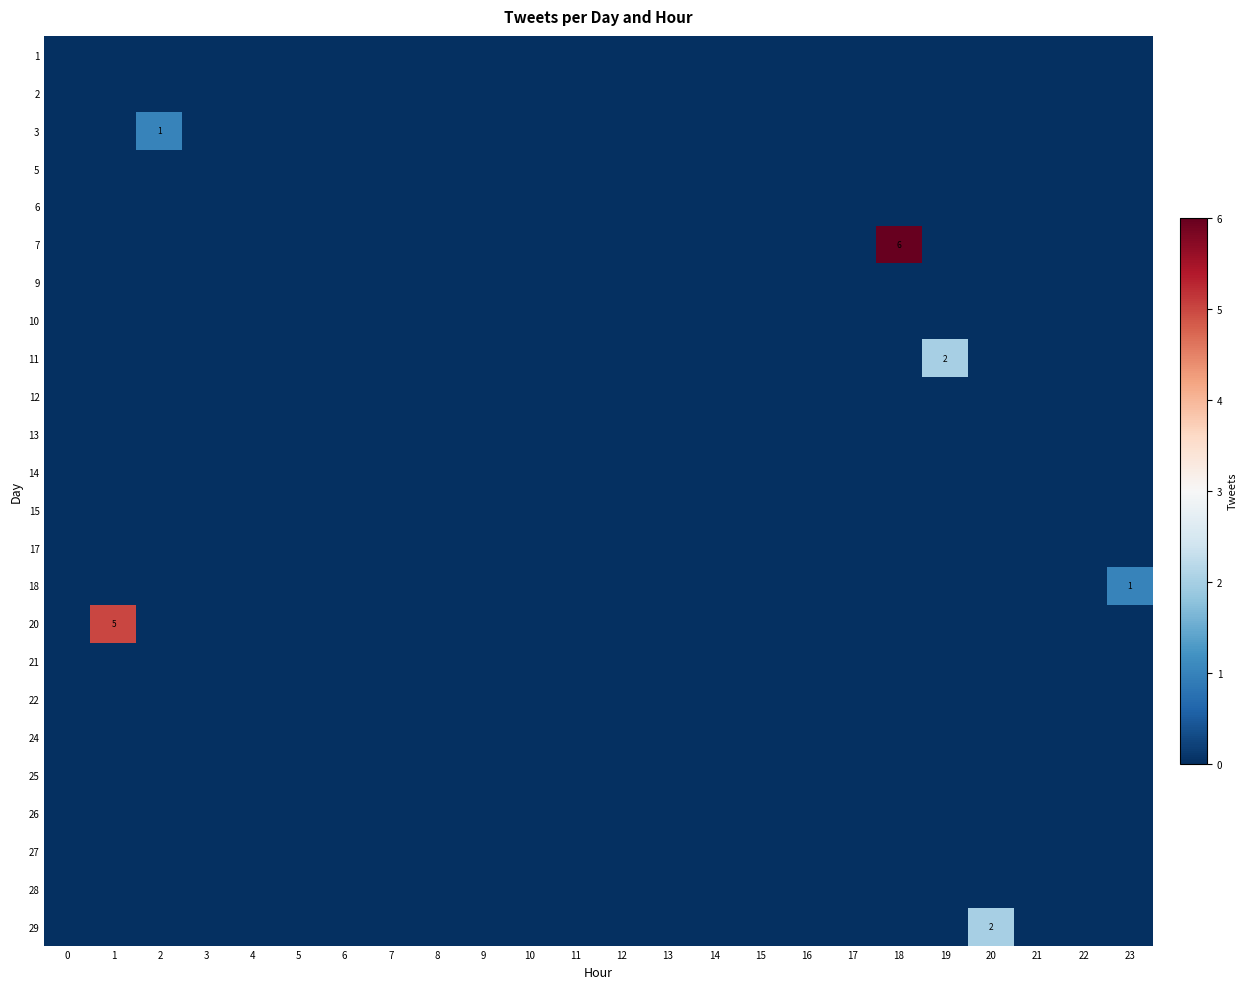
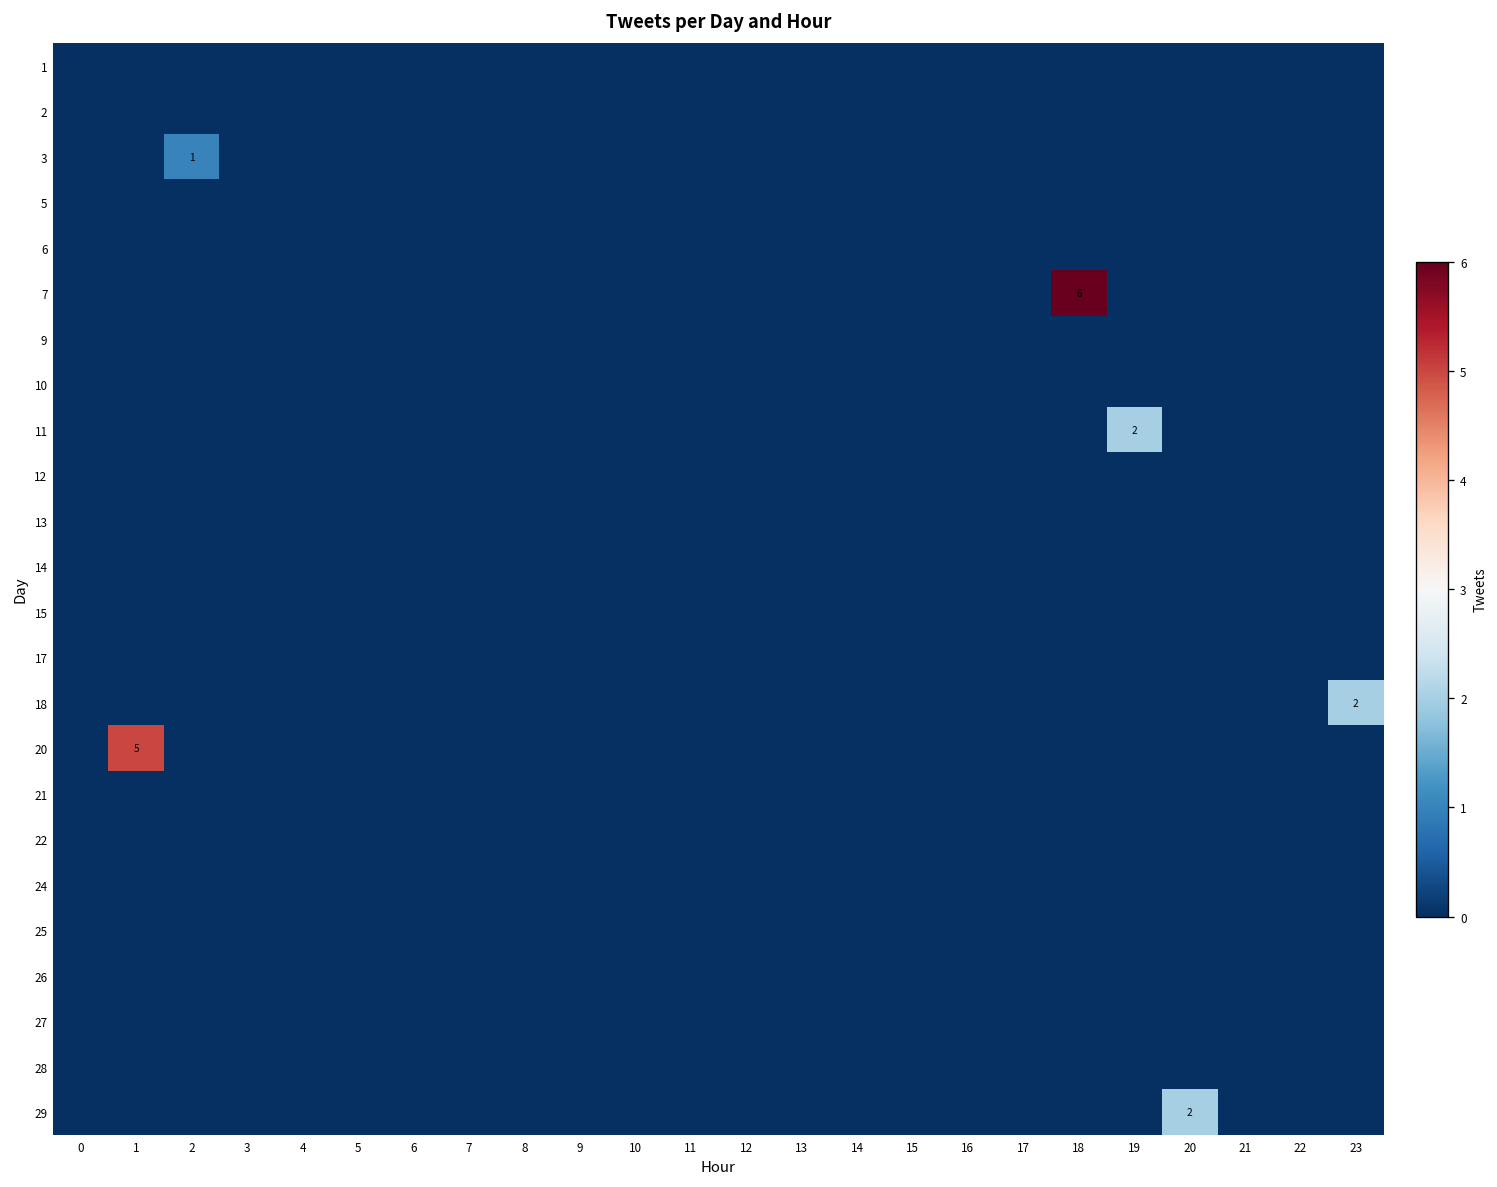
18, 23: 1 -> 2
